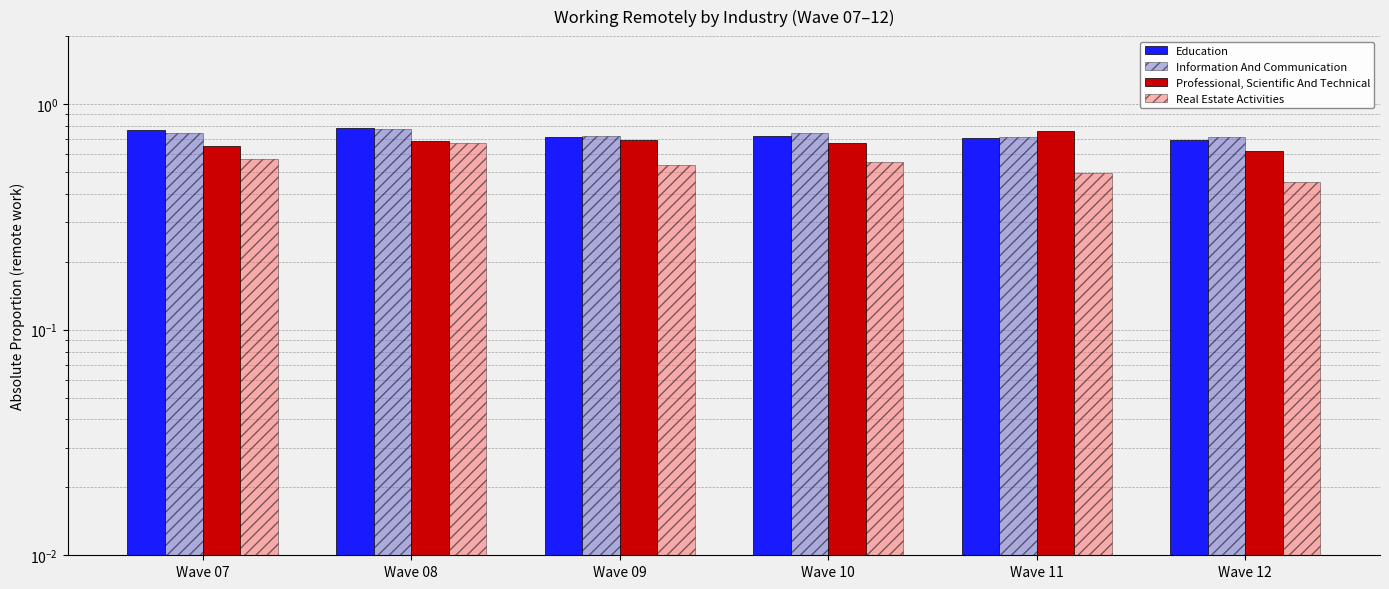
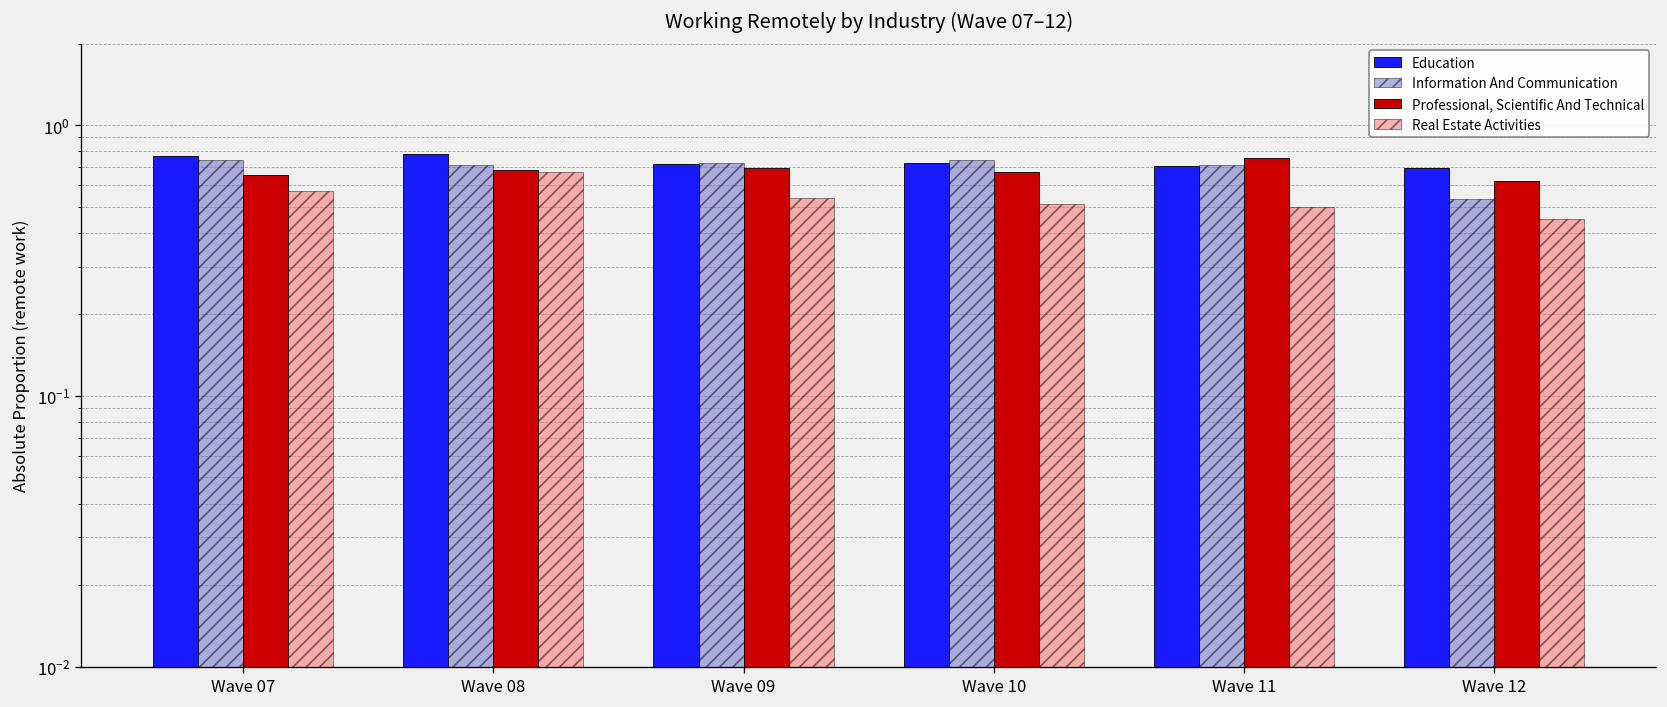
Information And Communication, Wave 08: 0.78 -> 0.71
Real Estate Activities, Wave 10: 0.56 -> 0.51
Information And Communication, Wave 12: 0.71 -> 0.53
